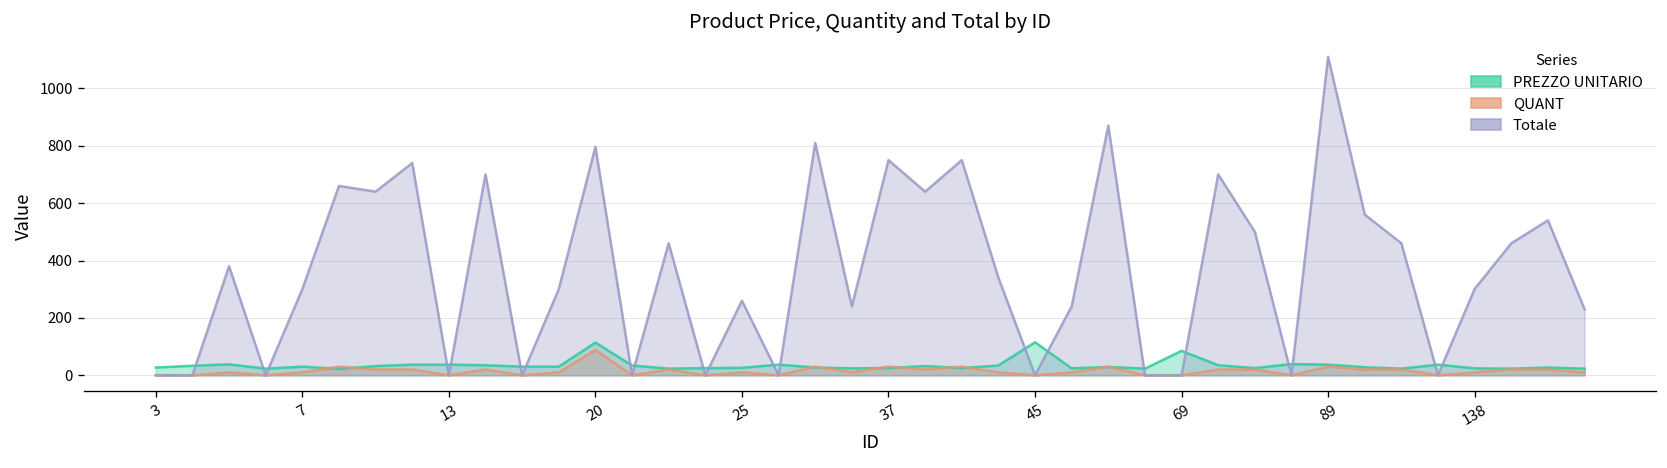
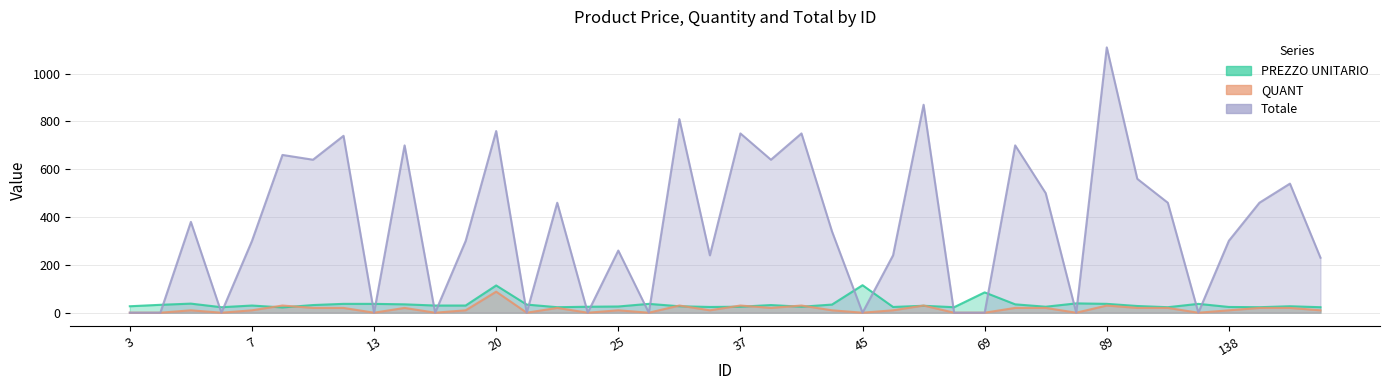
Totale, 20: 800 -> 760
